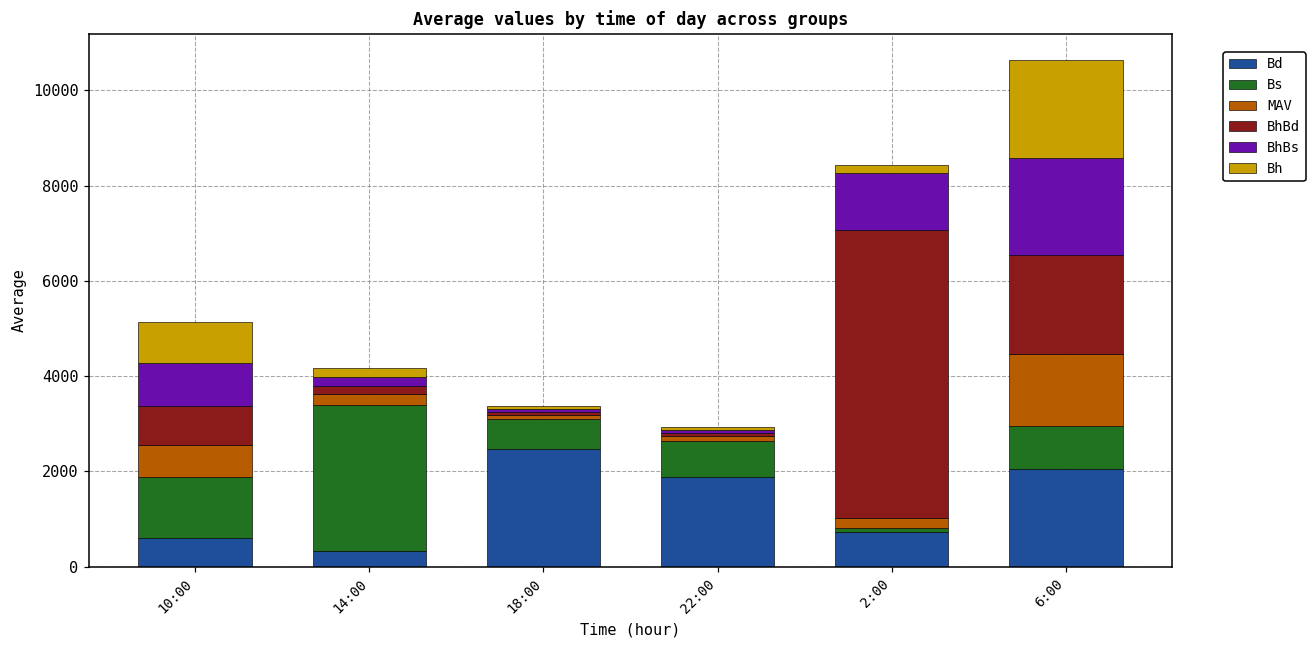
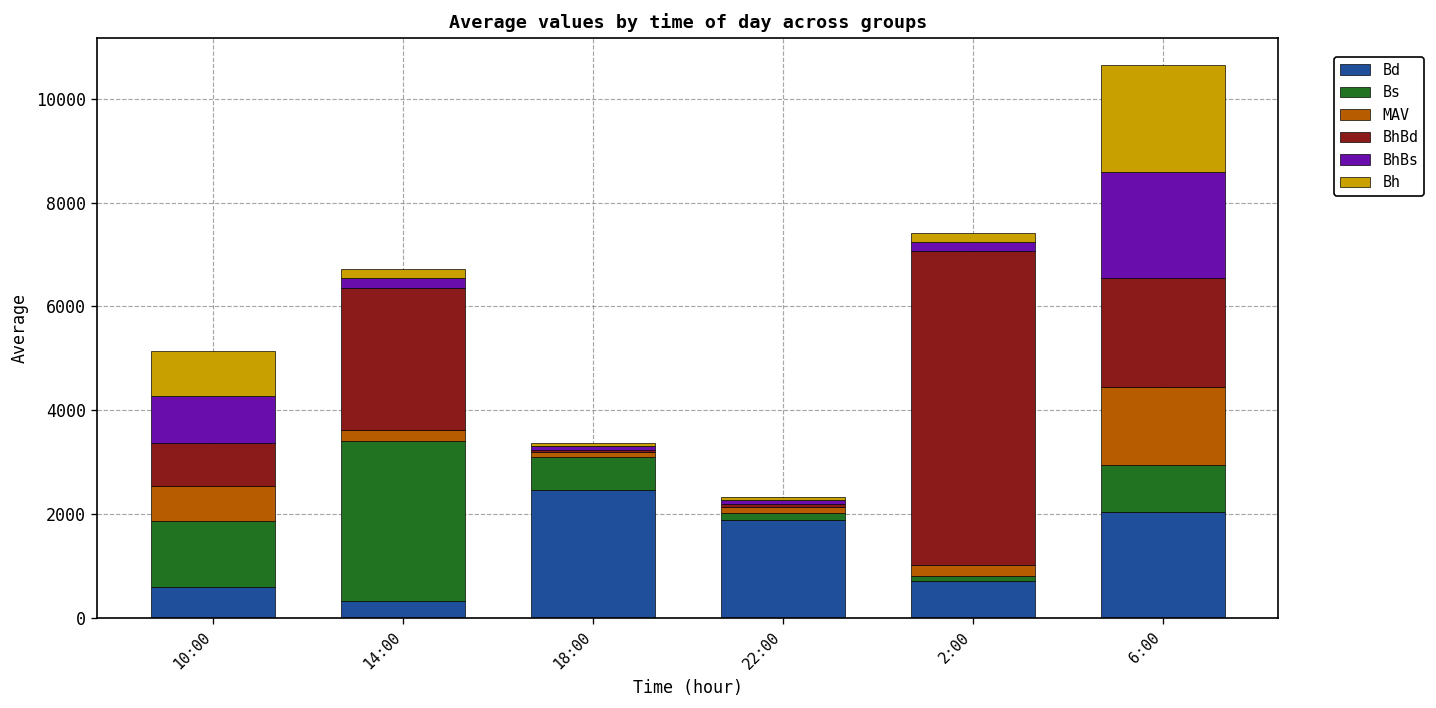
BhBd, 14:00: 200 -> 2700
Bs, 22:00: 700 -> 100
BhBs, 2:00: 1200 -> 200
